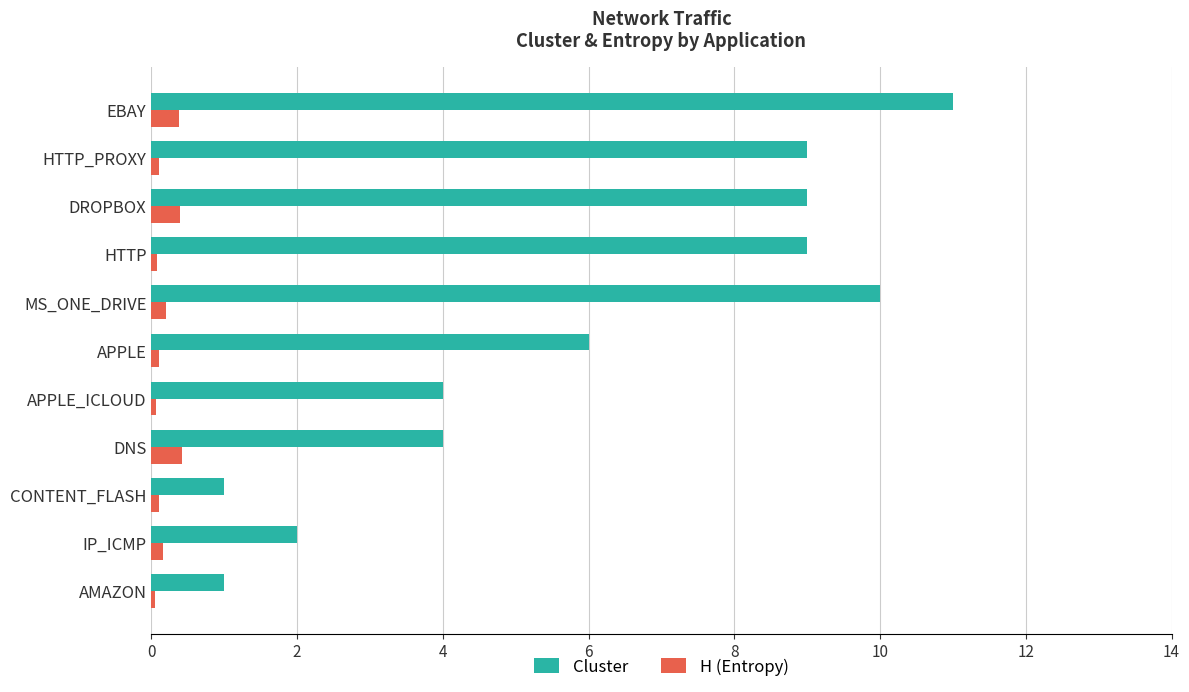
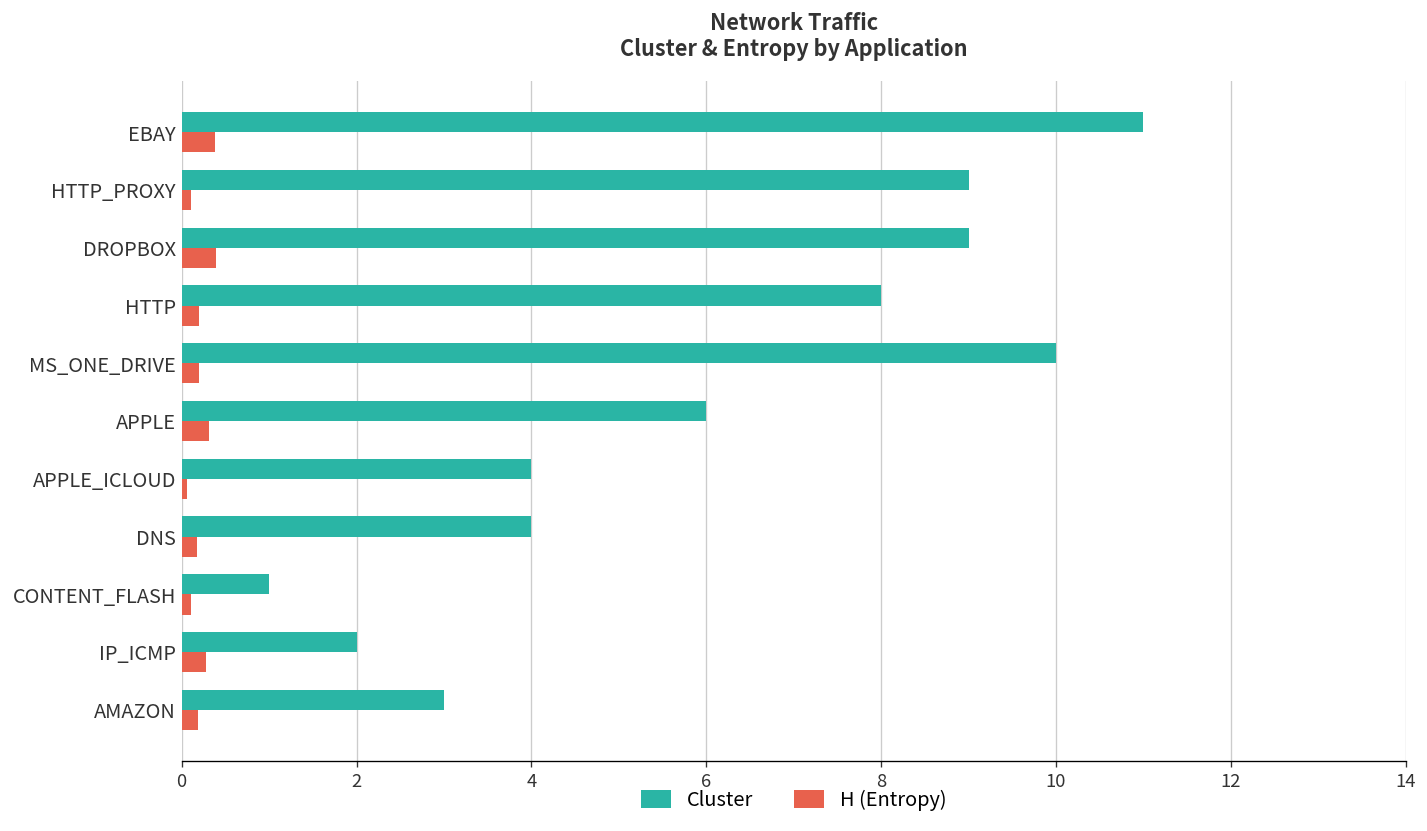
Cluster, HTTP: 9 -> 8
H (Entropy), HTTP: 0.1 -> 0.2
H (Entropy), APPLE: 0.1 -> 0.3
H (Entropy), DNS: 0.4 -> 0.2
H (Entropy), IP_ICMP: 0.2 -> 0.3
Cluster, AMAZON: 1 -> 3
H (Entropy), AMAZON: 0.1 -> 0.2
